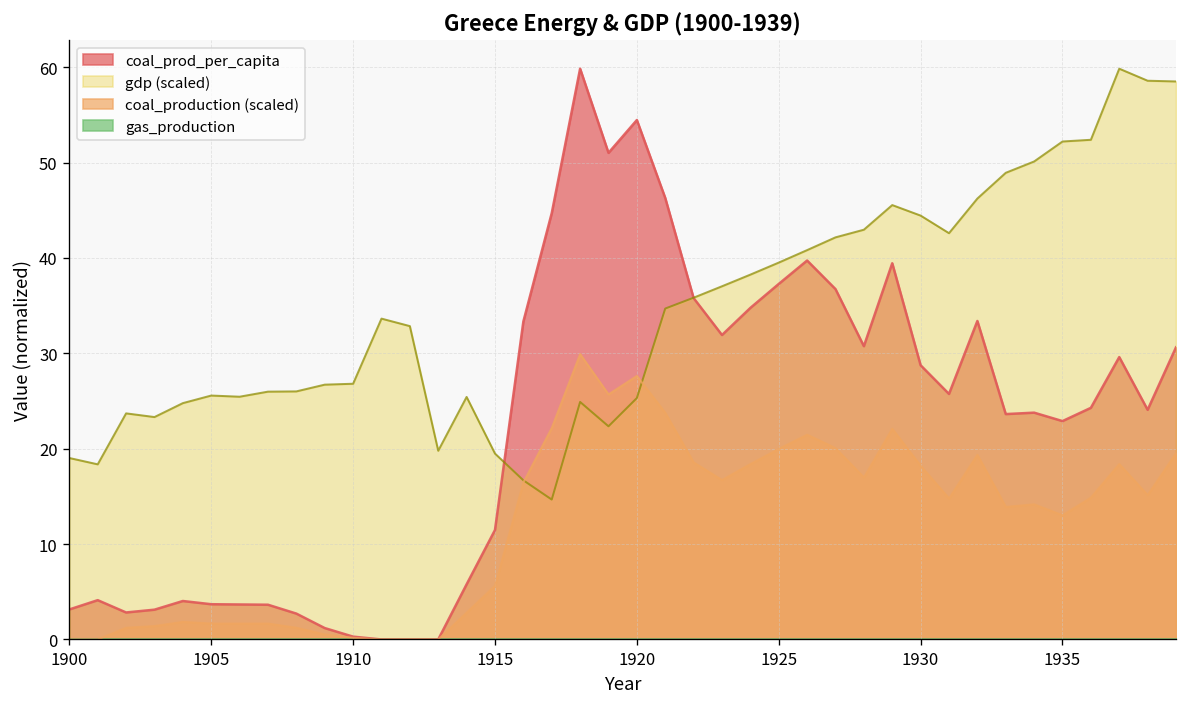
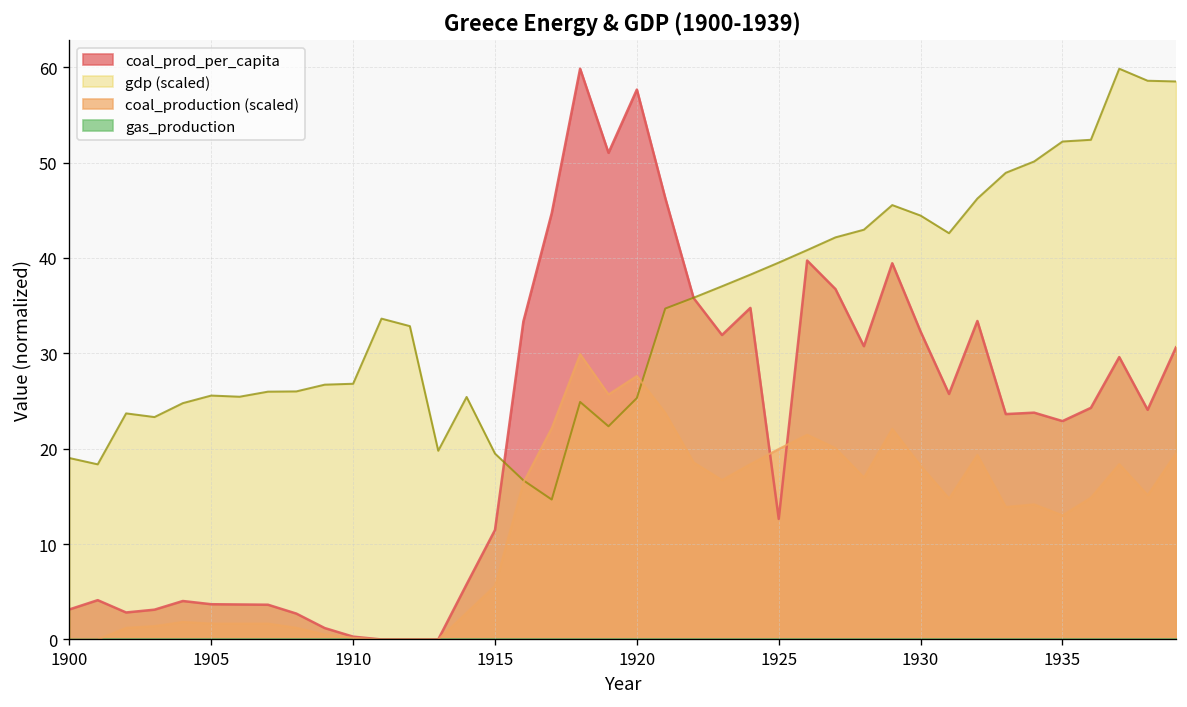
coal_prod_per_capita, 1920: 54 -> 58
coal_prod_per_capita, 1925: 37 -> 13
coal_prod_per_capita, 1930: 29 -> 32
